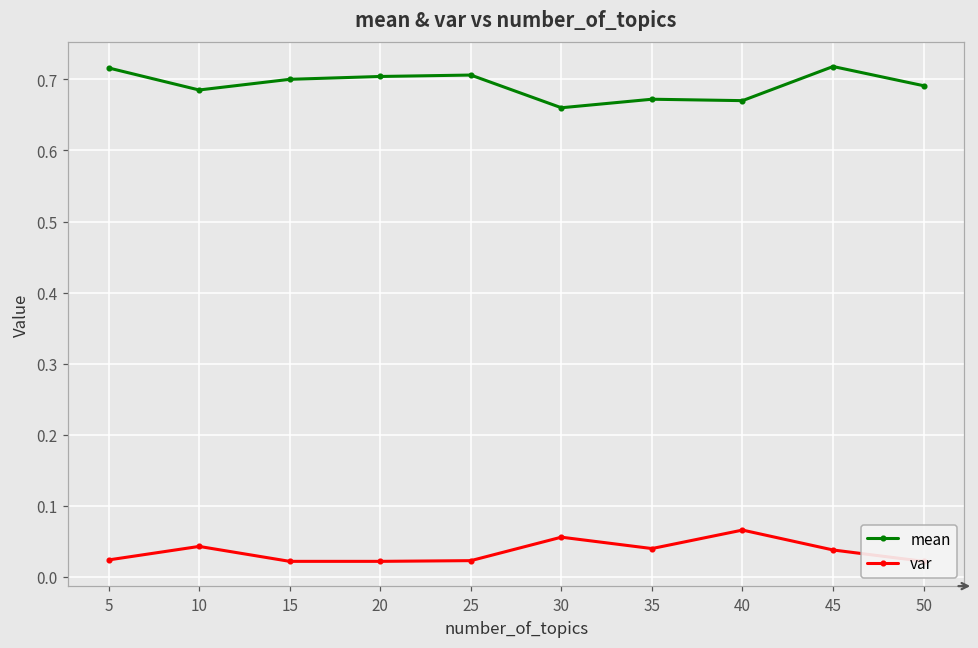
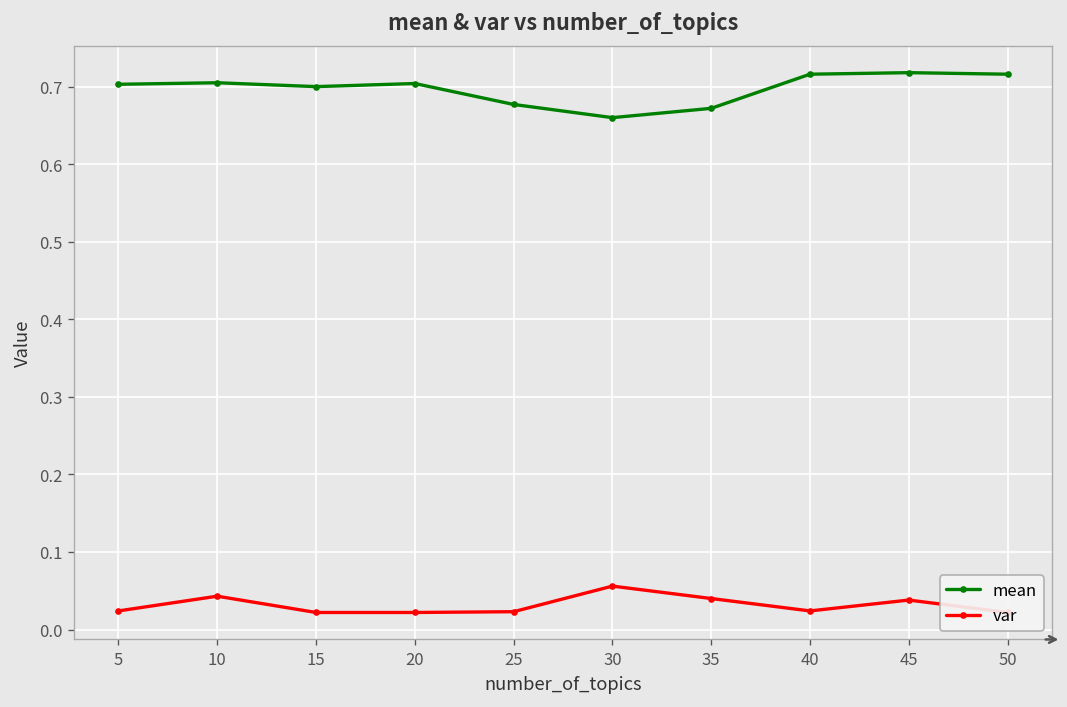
mean, 5: 0.72 -> 0.70
mean, 10: 0.69 -> 0.71
mean, 25: 0.71 -> 0.68
mean, 40: 0.67 -> 0.72
var, 40: 0.07 -> 0.02
mean, 50: 0.69 -> 0.72
